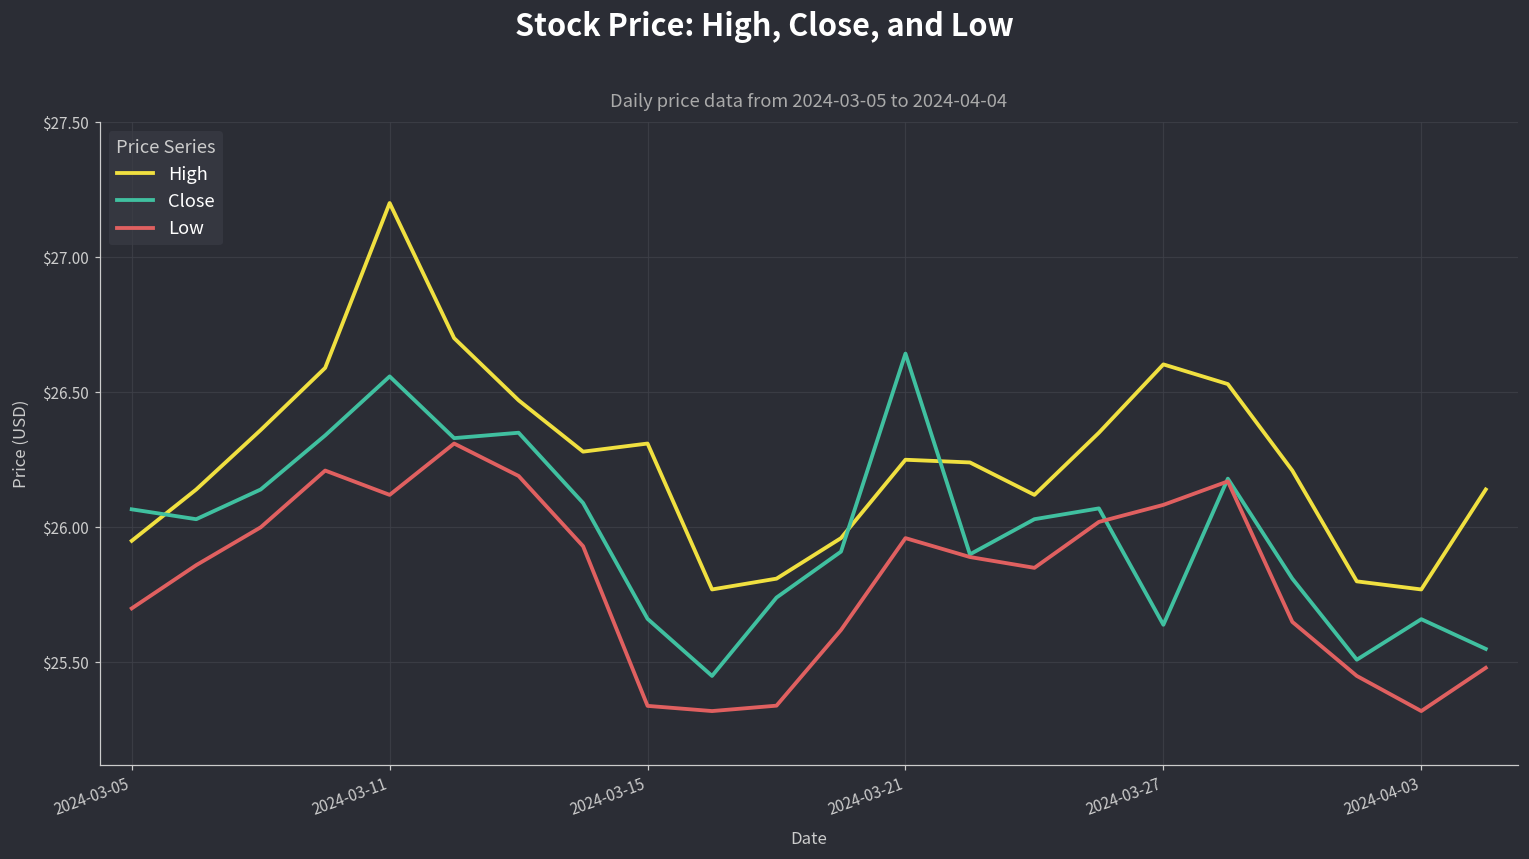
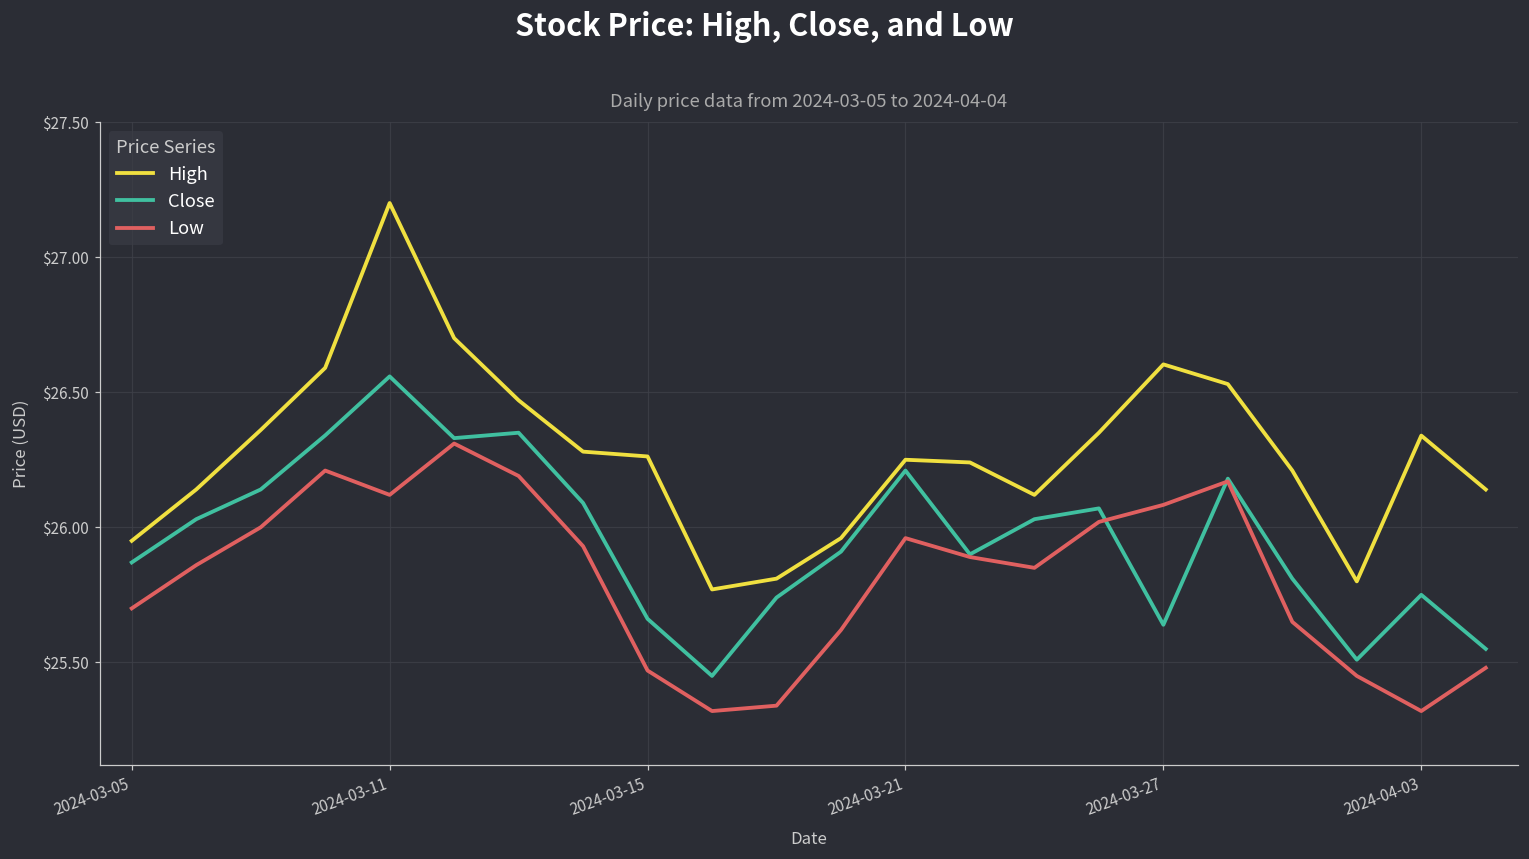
Close, 2024-03-05: $26.07 -> $25.87
High, 2024-03-15: $26.31 -> $26.26
Low, 2024-03-15: $25.34 -> $25.47
Close, 2024-03-21: $26.64 -> $26.21
High, 2024-04-03: $25.77 -> $26.34
Close, 2024-04-03: $25.66 -> $25.75
